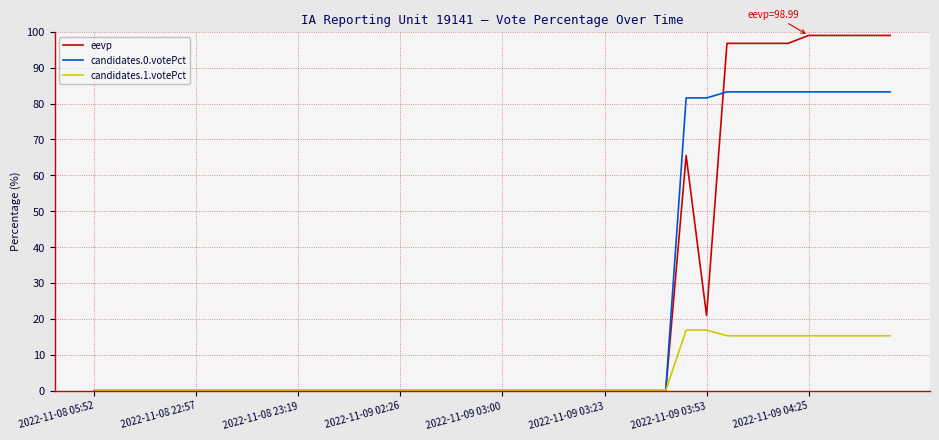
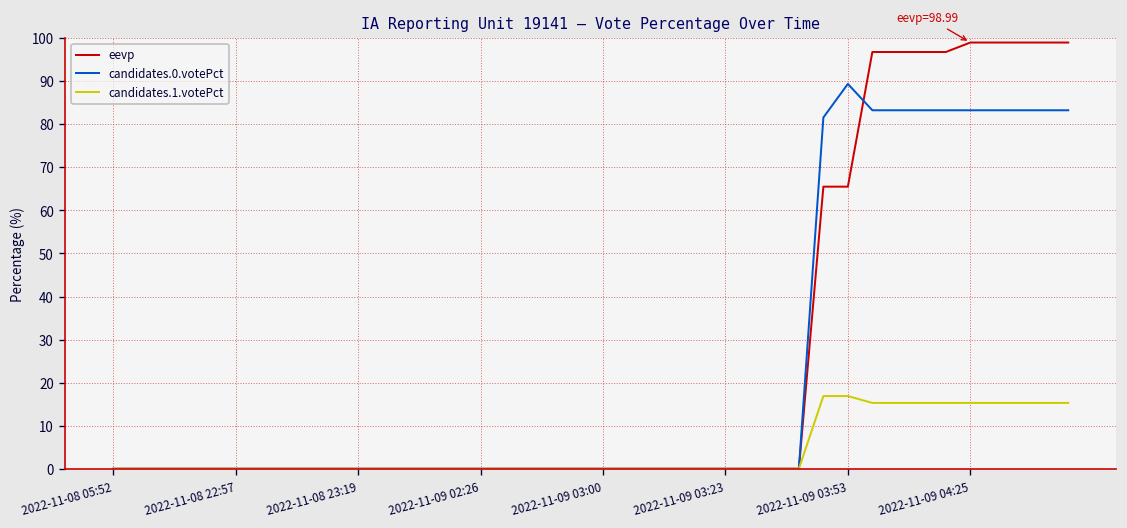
eevp, 2022-11-09 03:53: 21 -> 66
candidates.0.votePct, 2022-11-09 03:53: 82 -> 89
